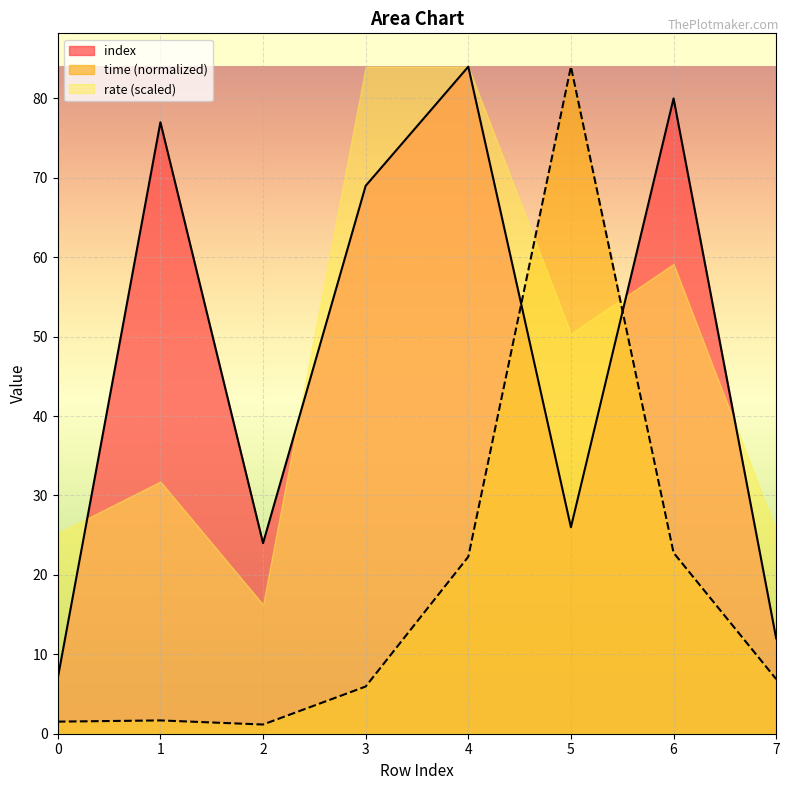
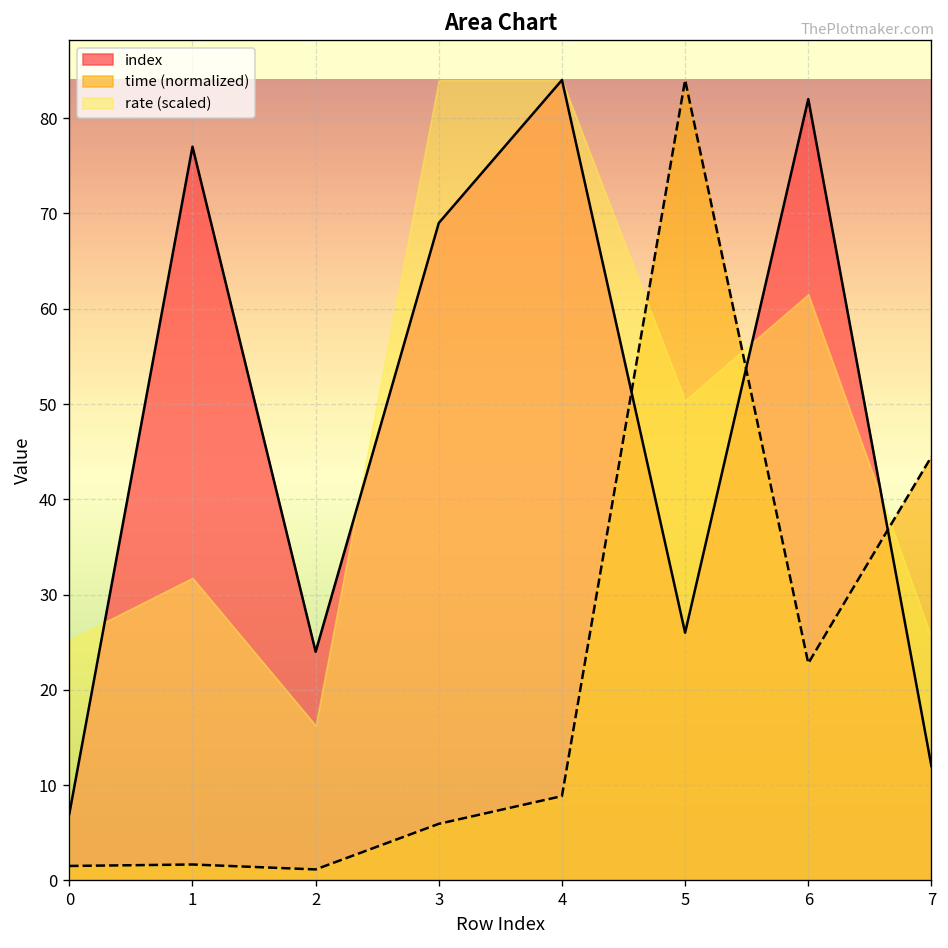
time (normalized), 4: 22 -> 9
index, 6: 80 -> 82
rate (scaled), 6: 59 -> 62
time (normalized), 7: 7 -> 44
